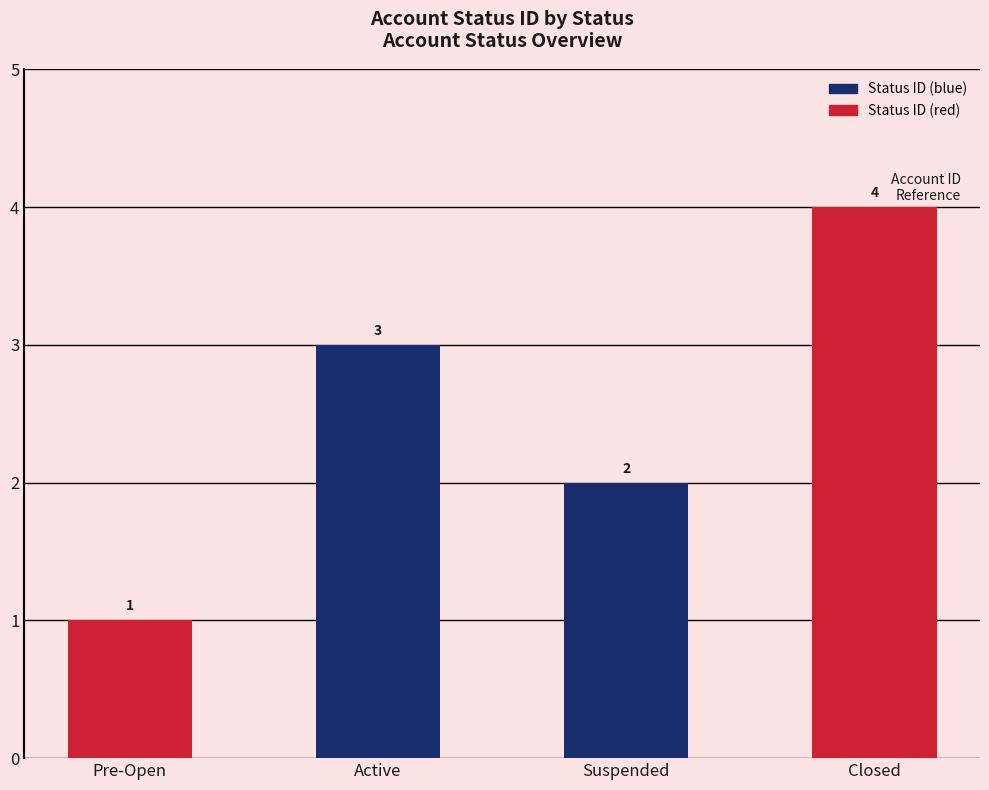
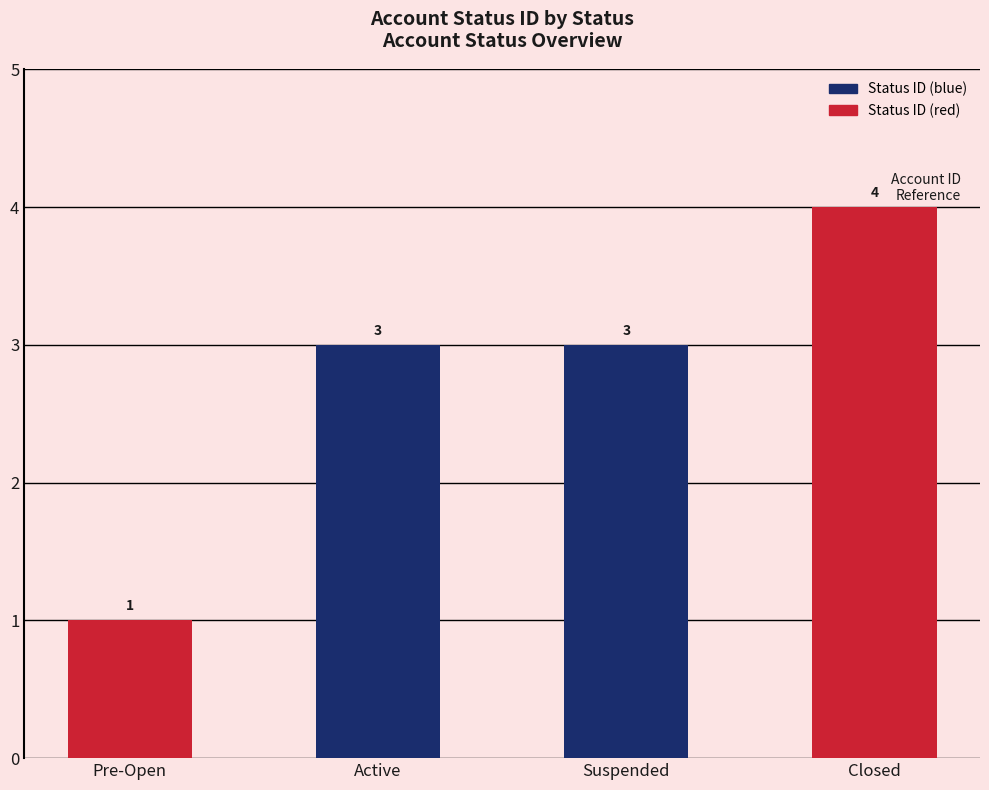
Suspended: 2 -> 3
